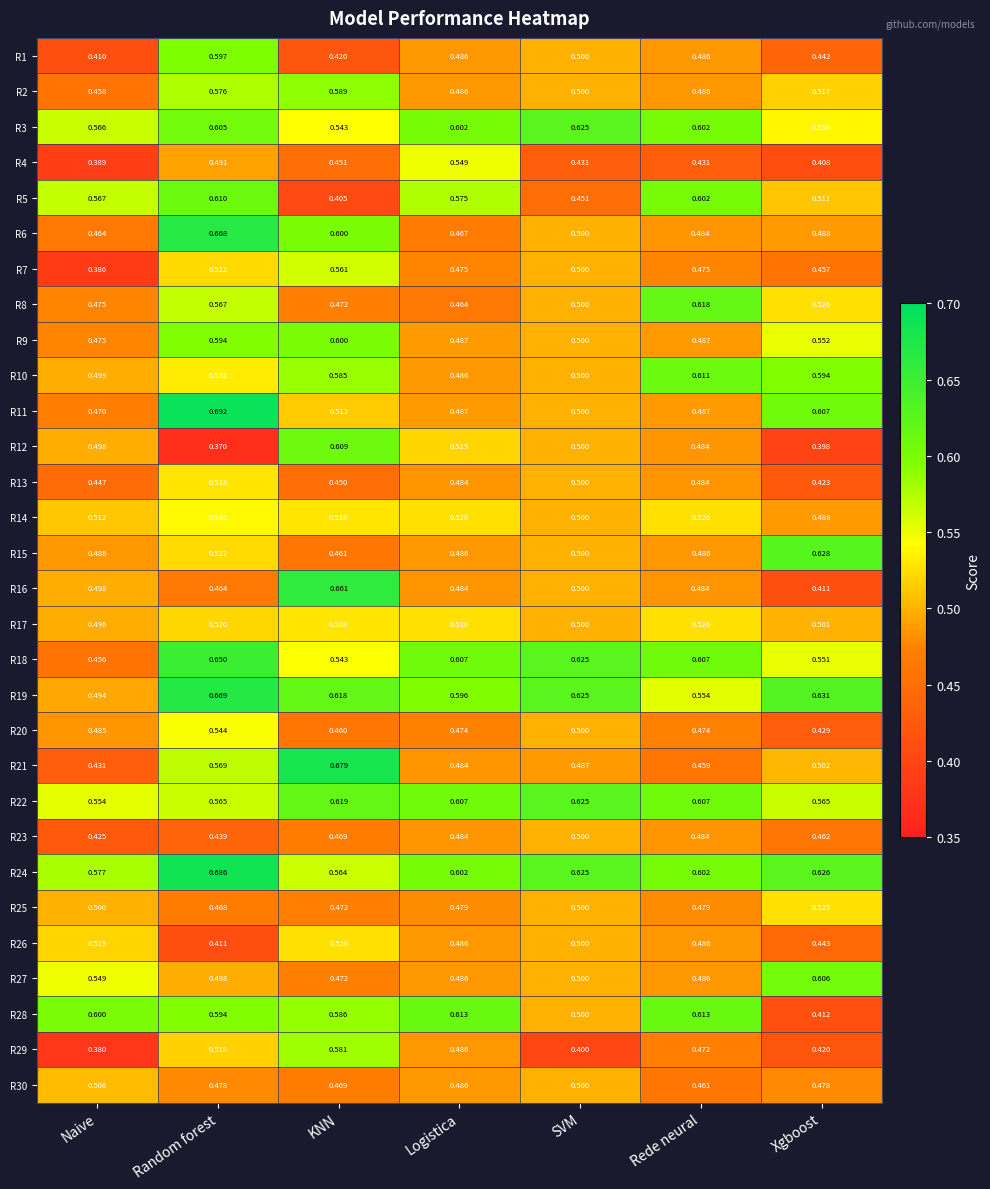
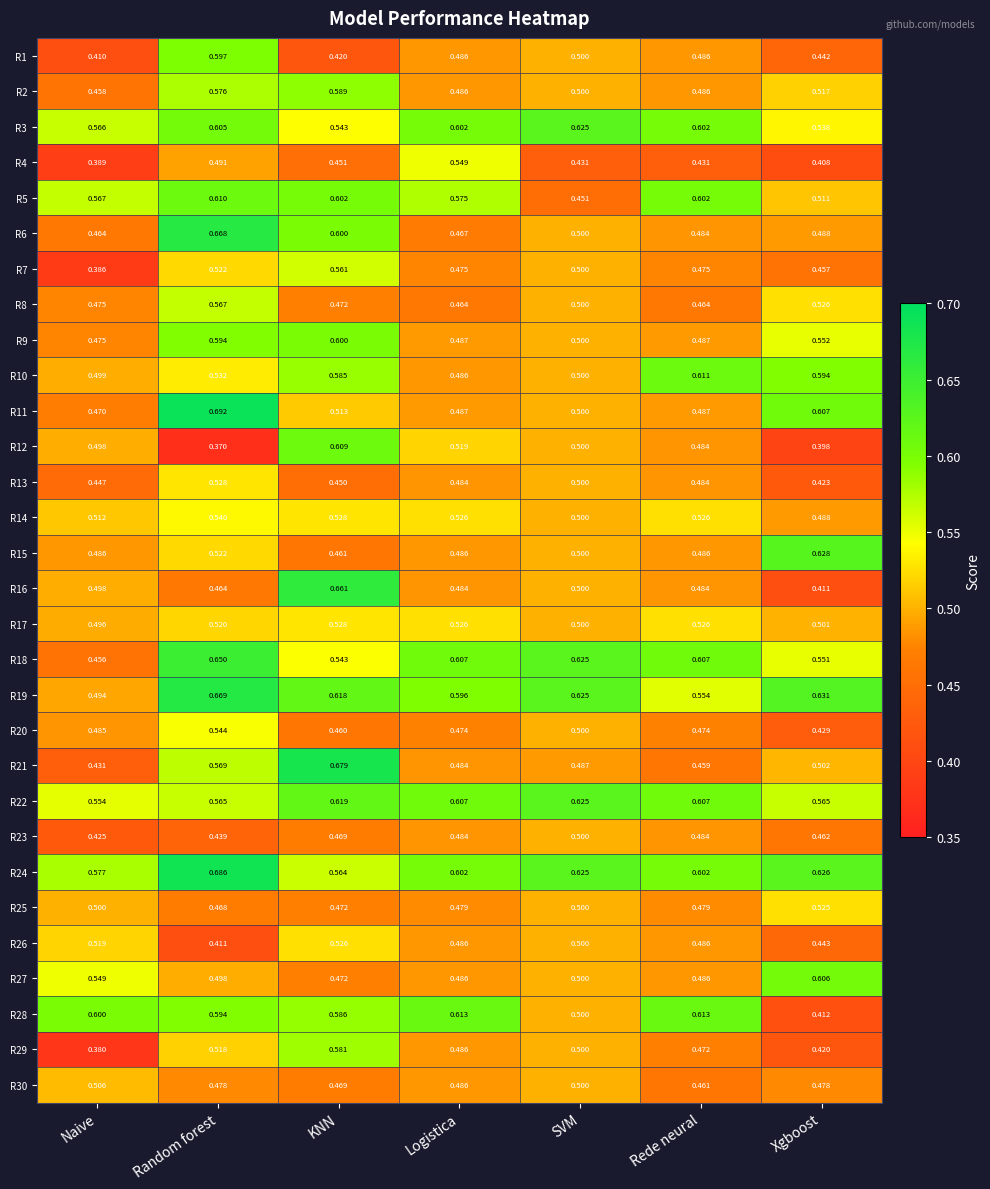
R5, KNN: 0.405 -> 0.602
R8, Rede neural: 0.618 -> 0.464
R29, SVM: 0.400 -> 0.500
